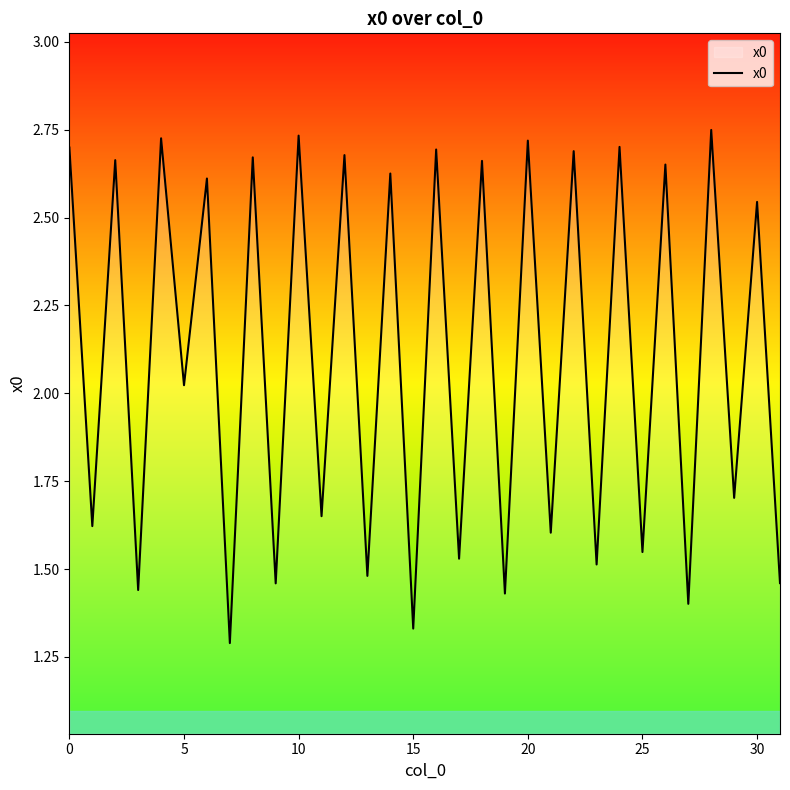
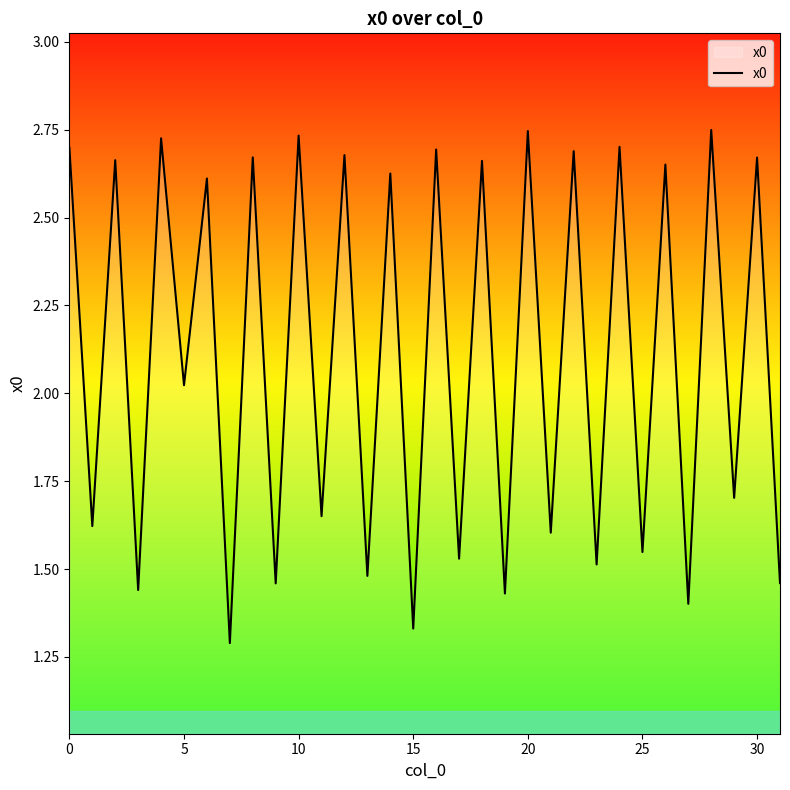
20: 2.72 -> 2.75
30: 2.54 -> 2.67
